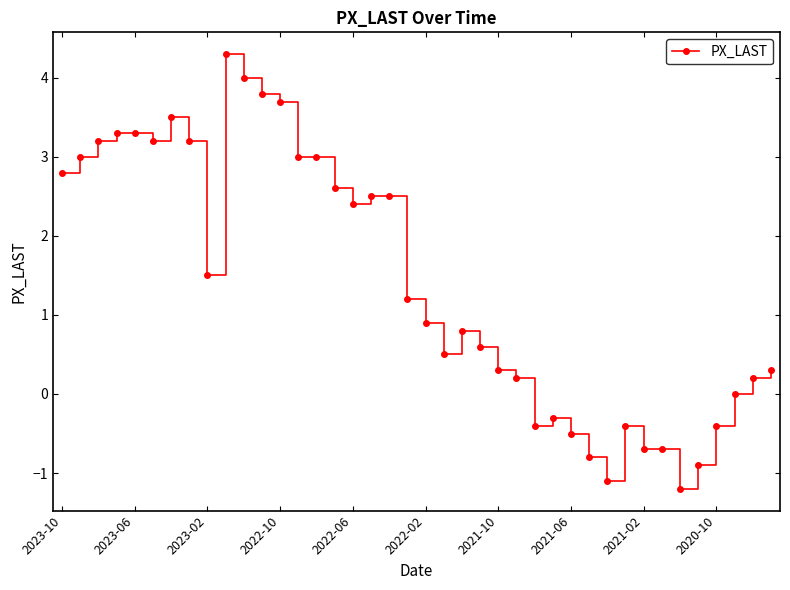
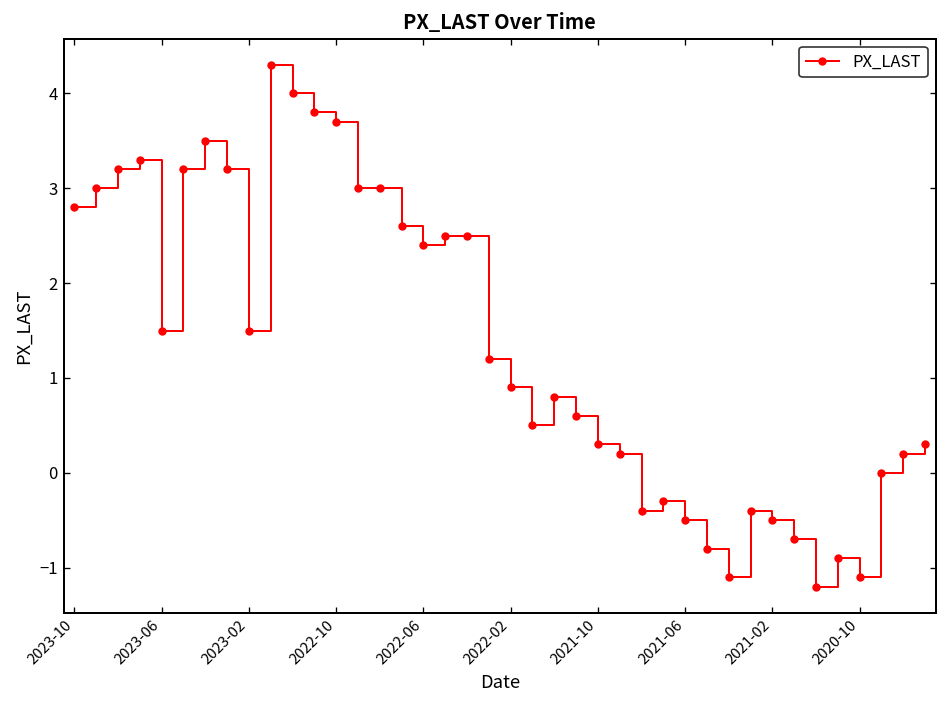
2023-06: 3.3 -> 1.5
2021-02: -0.7 -> -0.5
2020-10: -0.4 -> -1.1
